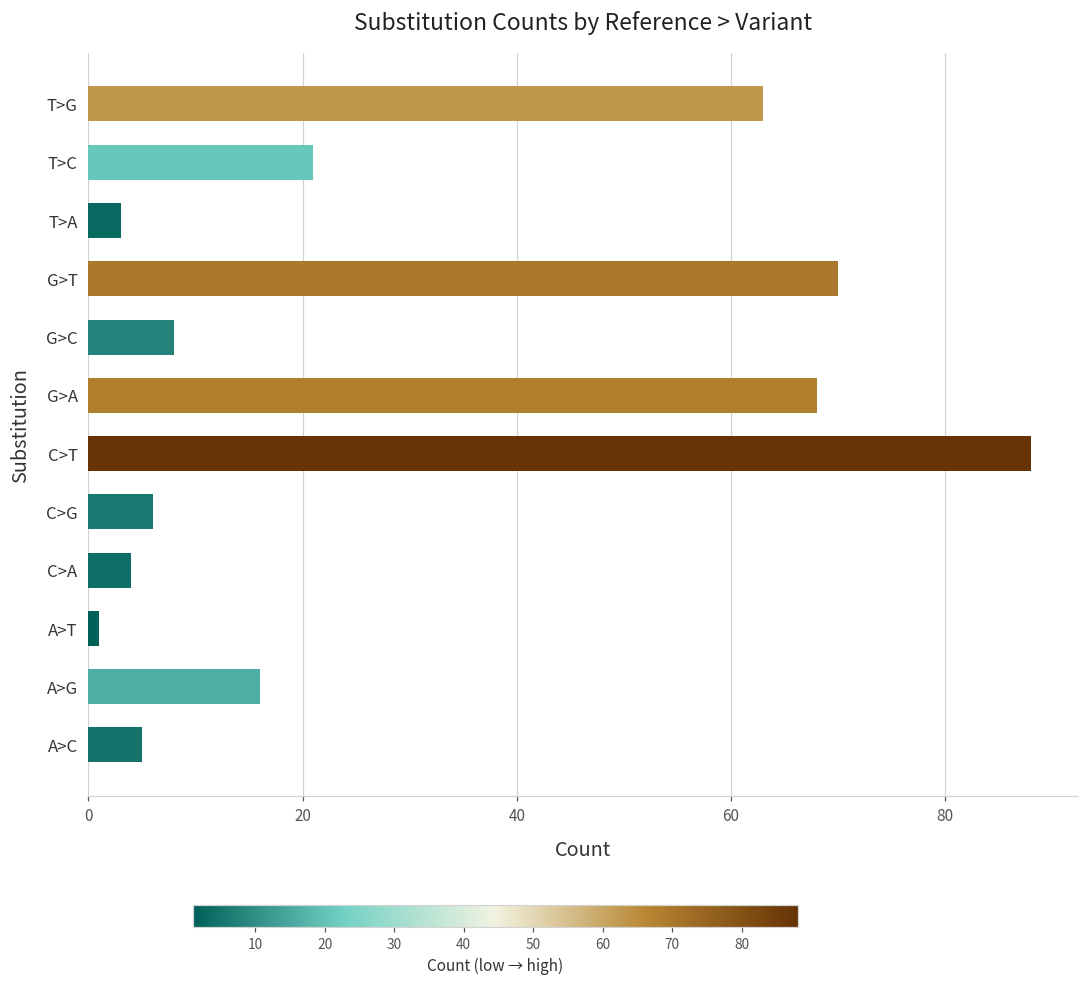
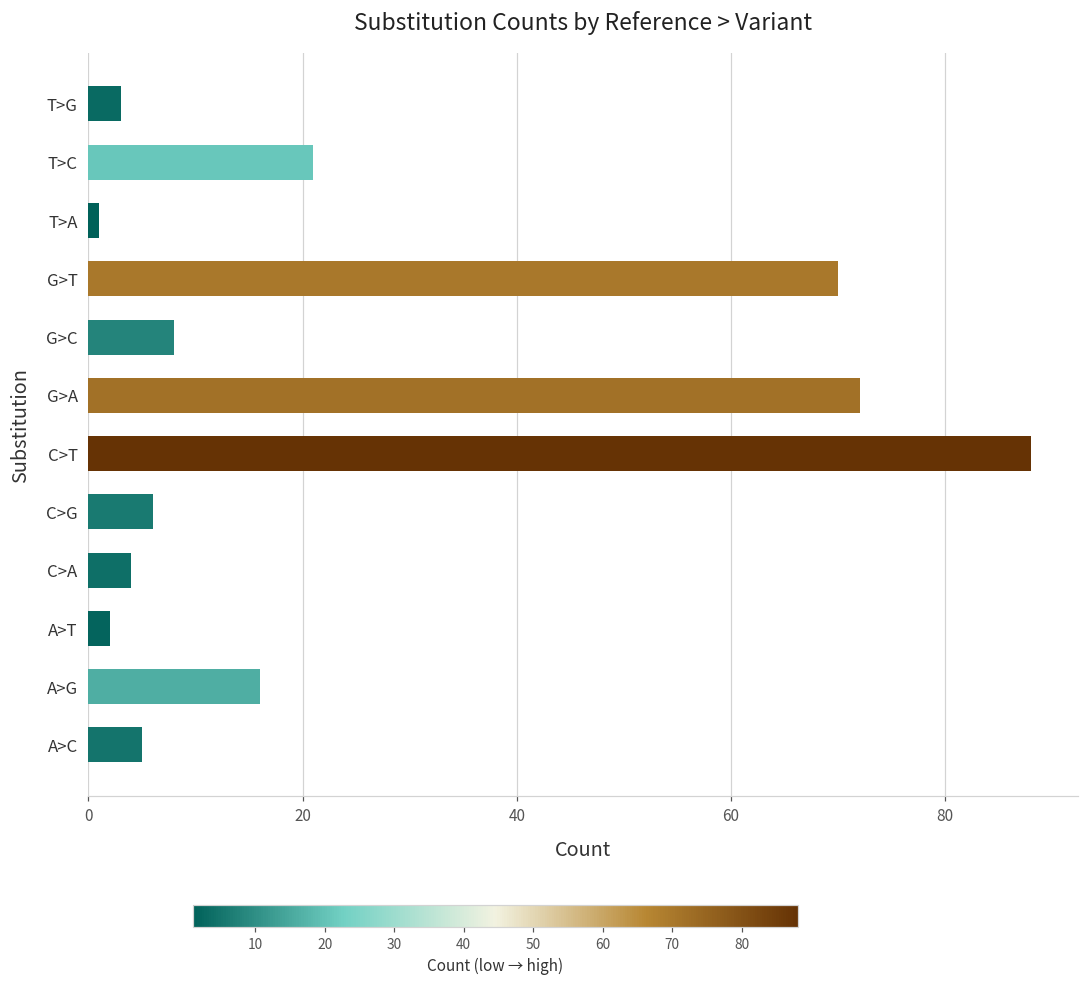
T>G: 63 -> 3
T>A: 3 -> 1
G>A: 68 -> 72
A>T: 1 -> 2
